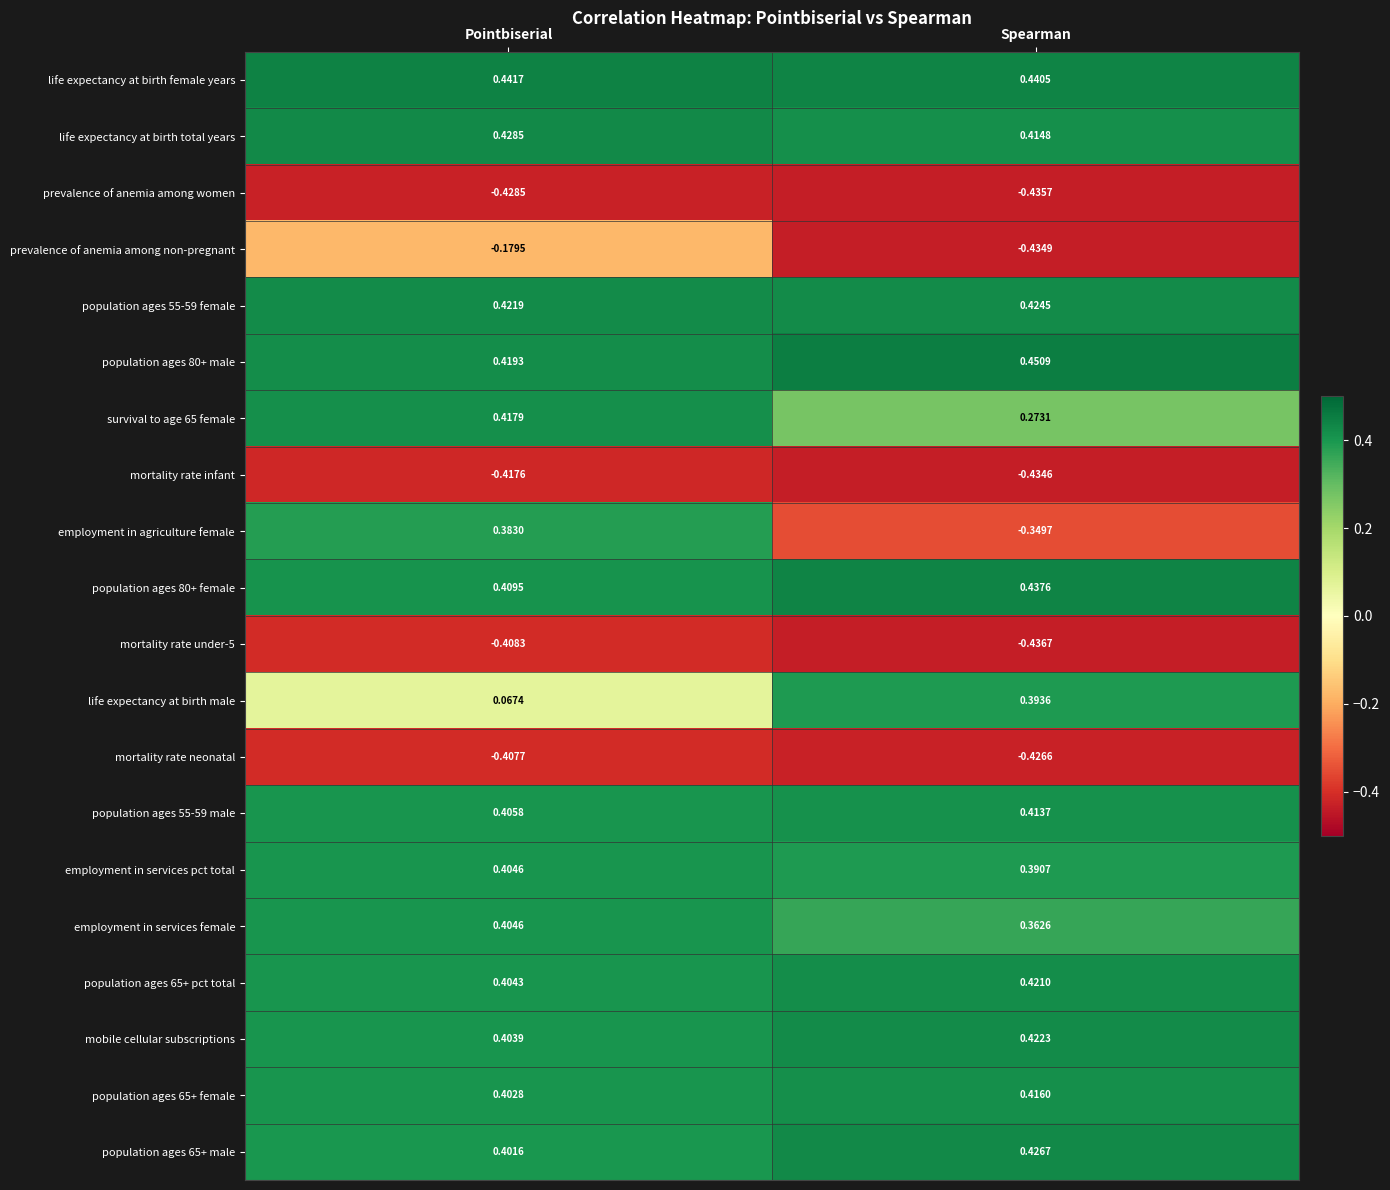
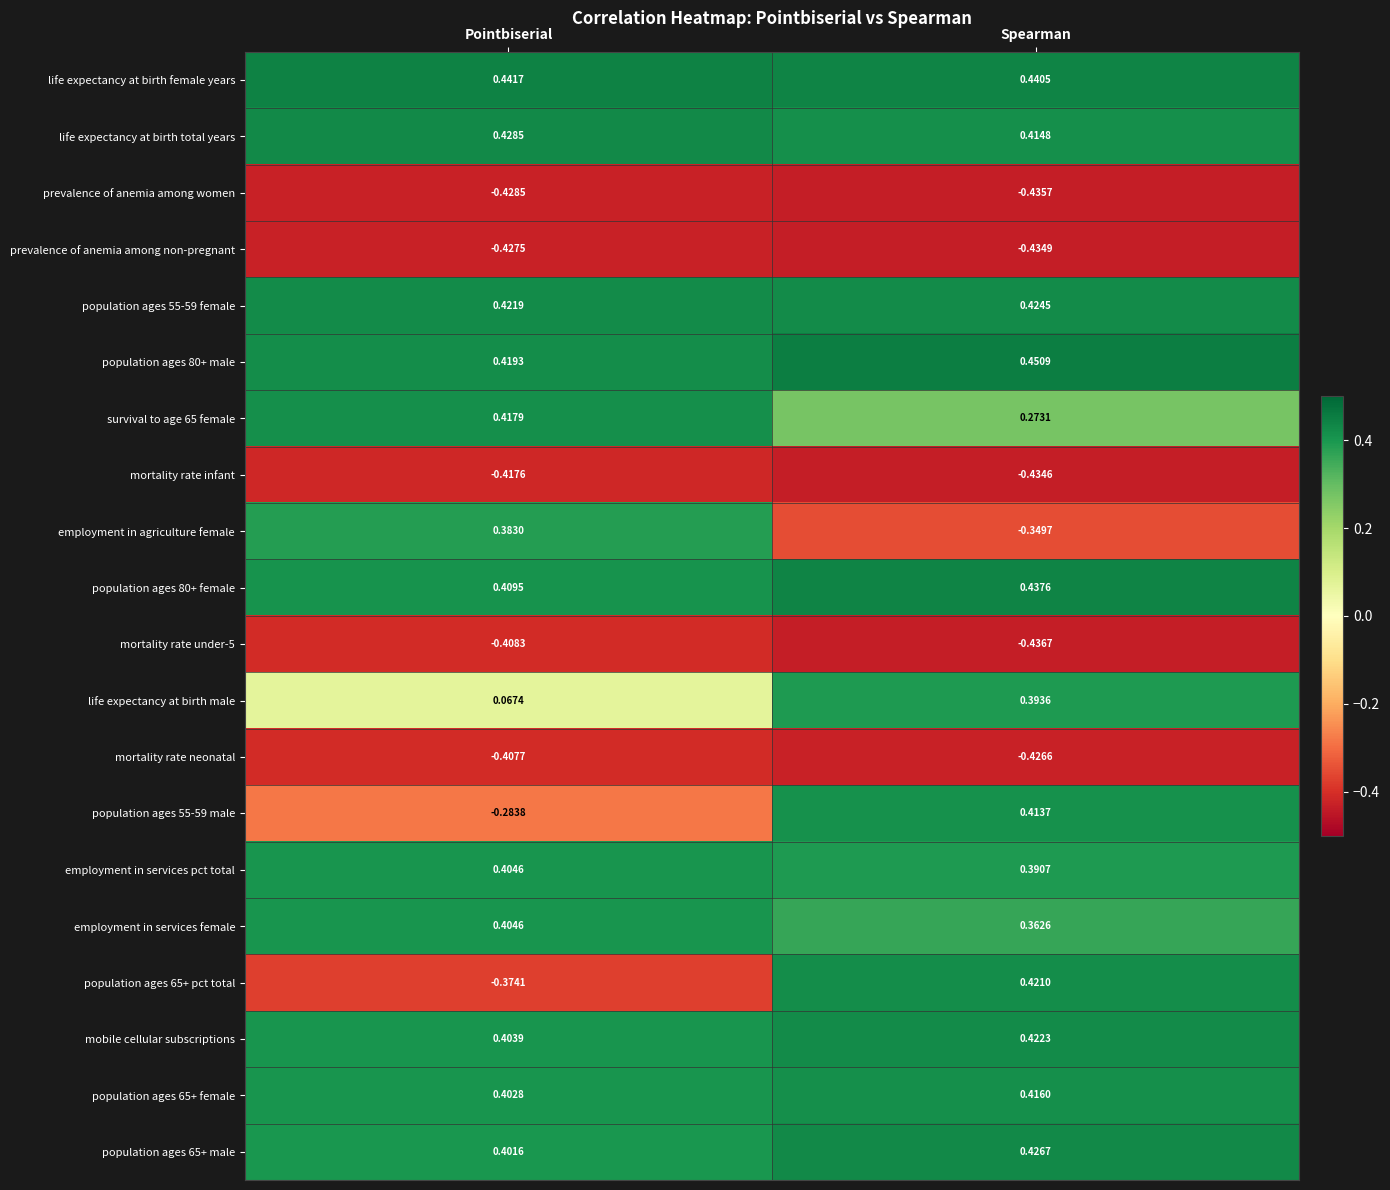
prevalence of anemia among non-pregnant, Pointbiserial: -0.1795 -> -0.4275
population ages 55-59 male, Pointbiserial: 0.4058 -> -0.2838
population ages 65+ pct total, Pointbiserial: 0.4043 -> -0.3741
